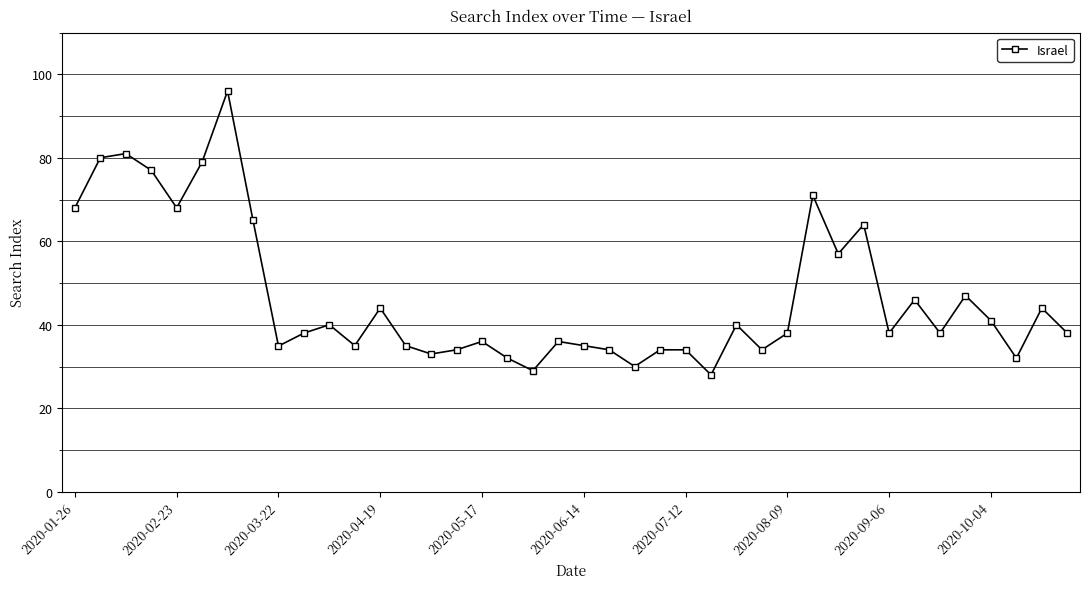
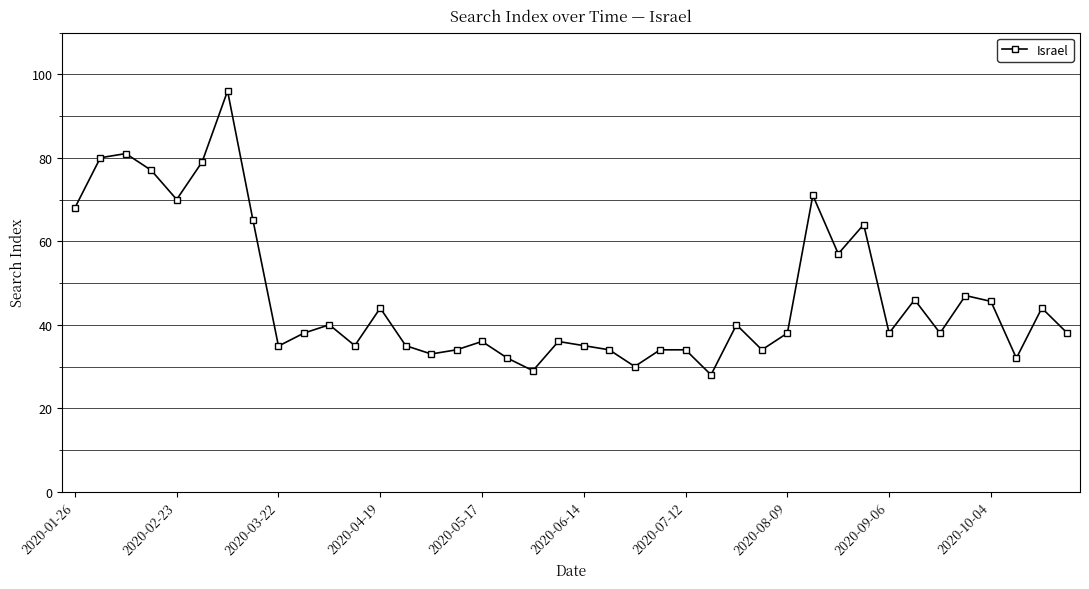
2020-02-23: 68 -> 70
2020-10-04: 41 -> 46
